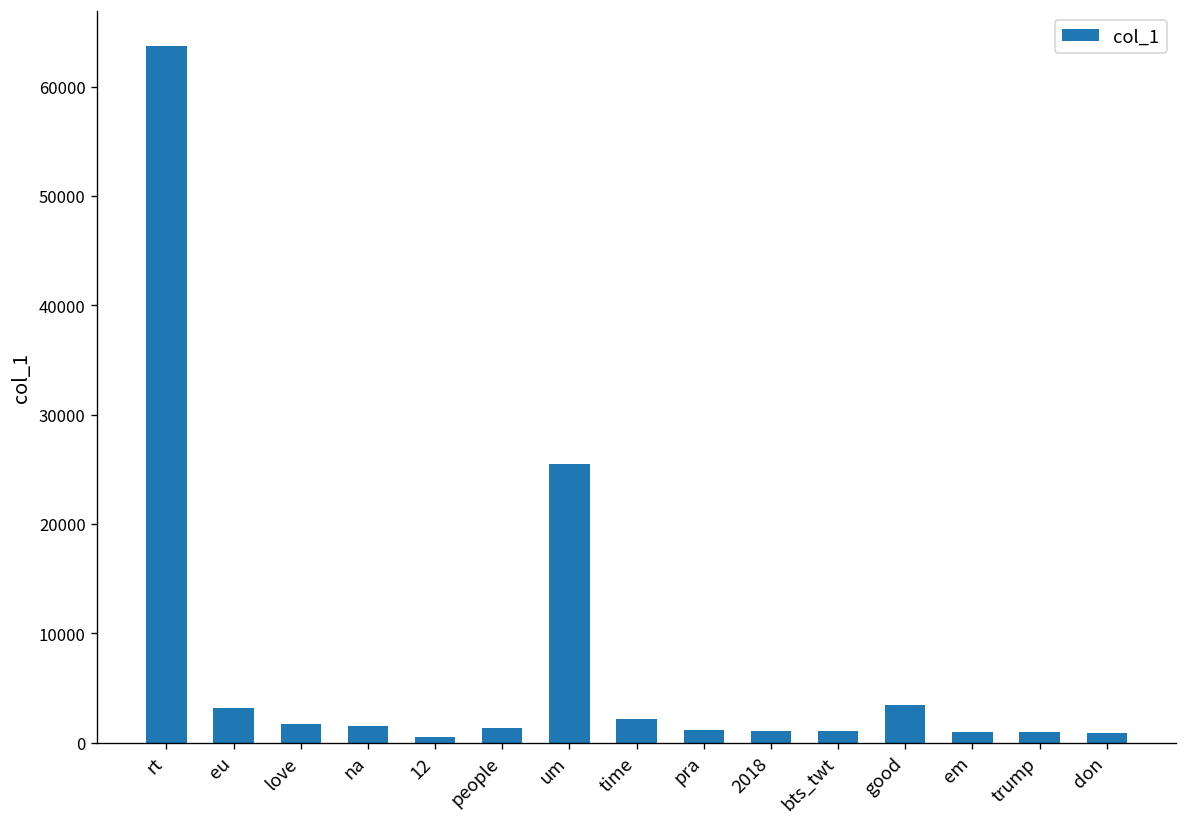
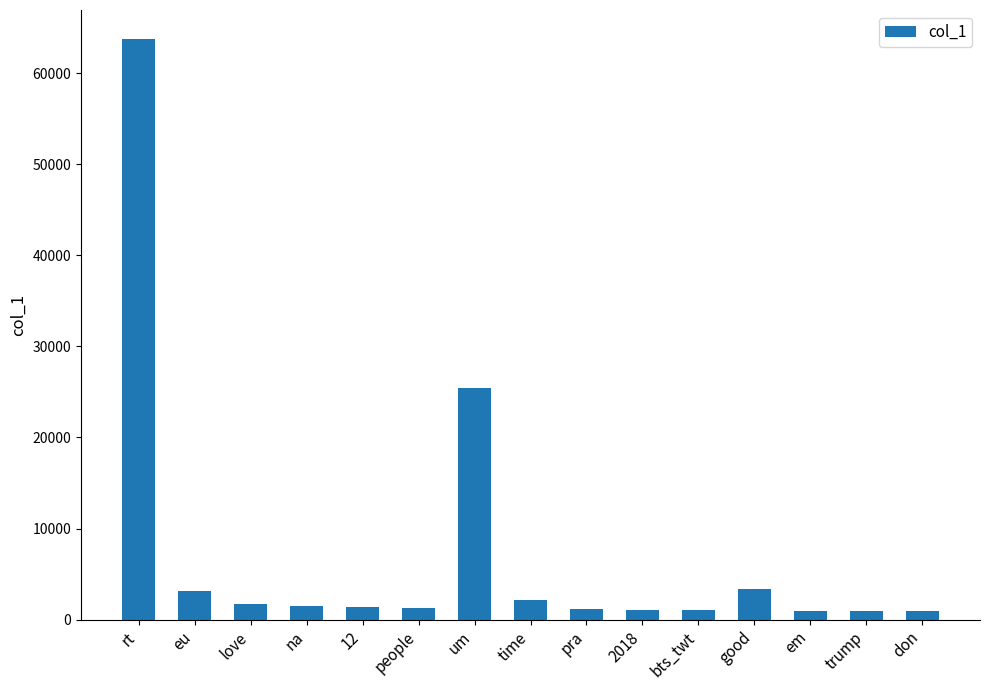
12: 0 -> 1000
